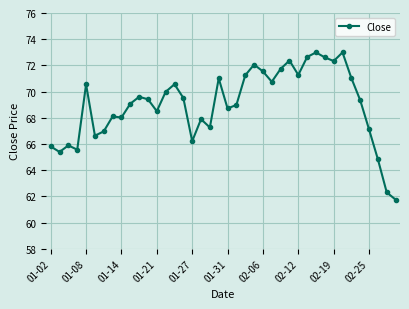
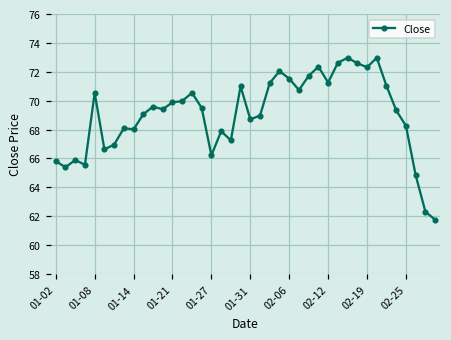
01-21: 68.5 -> 69.9
02-25: 67.1 -> 68.3
